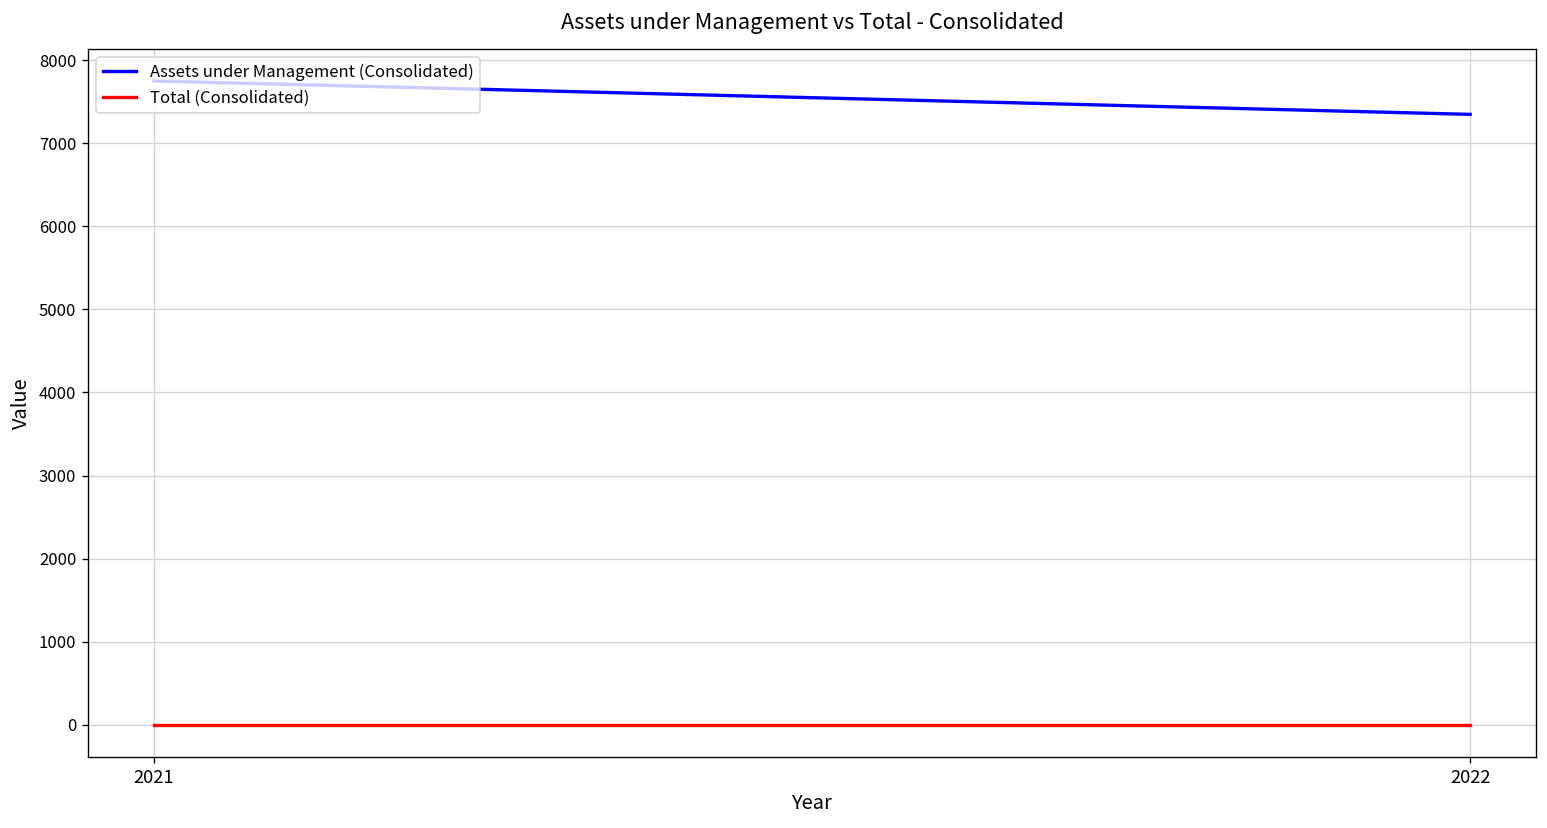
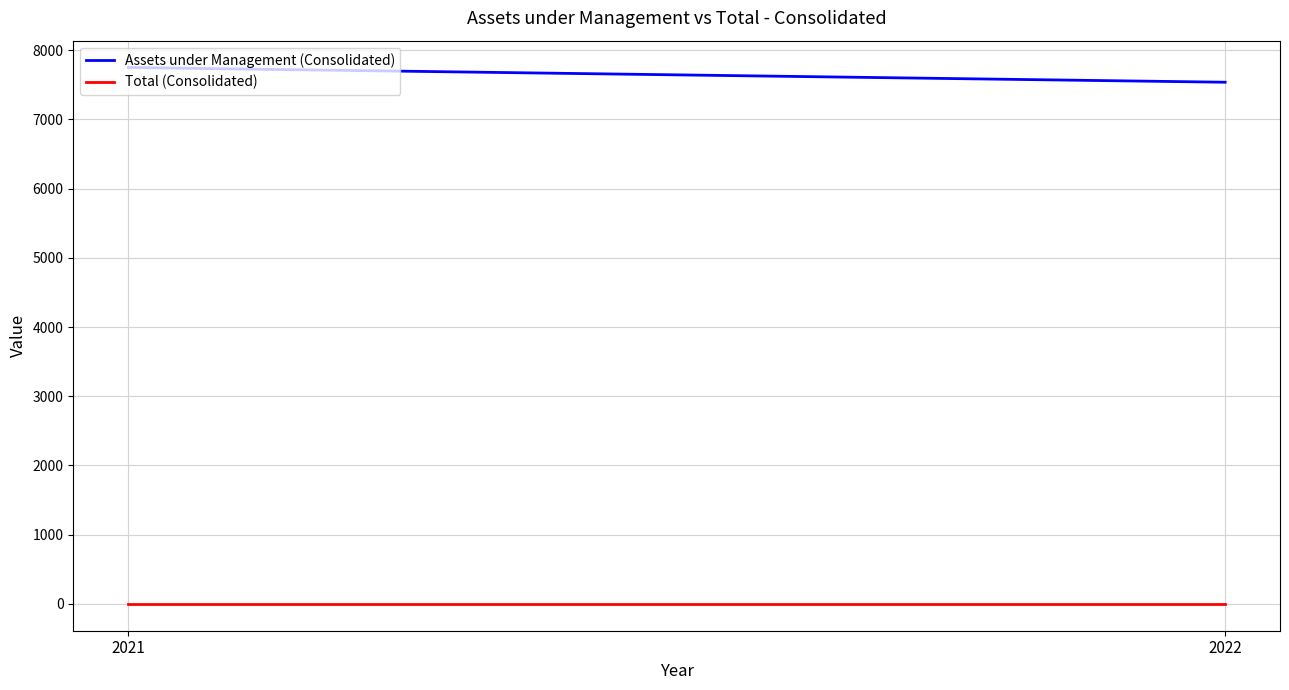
Assets under Management (Consolidated), 2022: 7300 -> 7500
